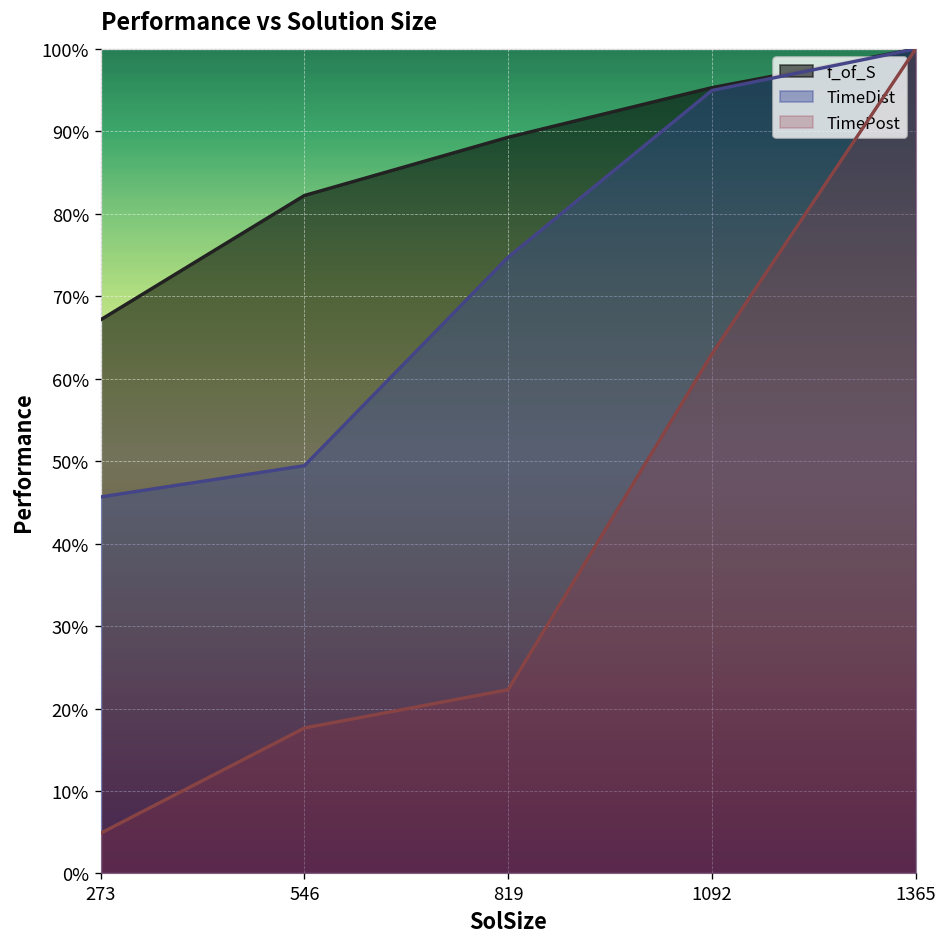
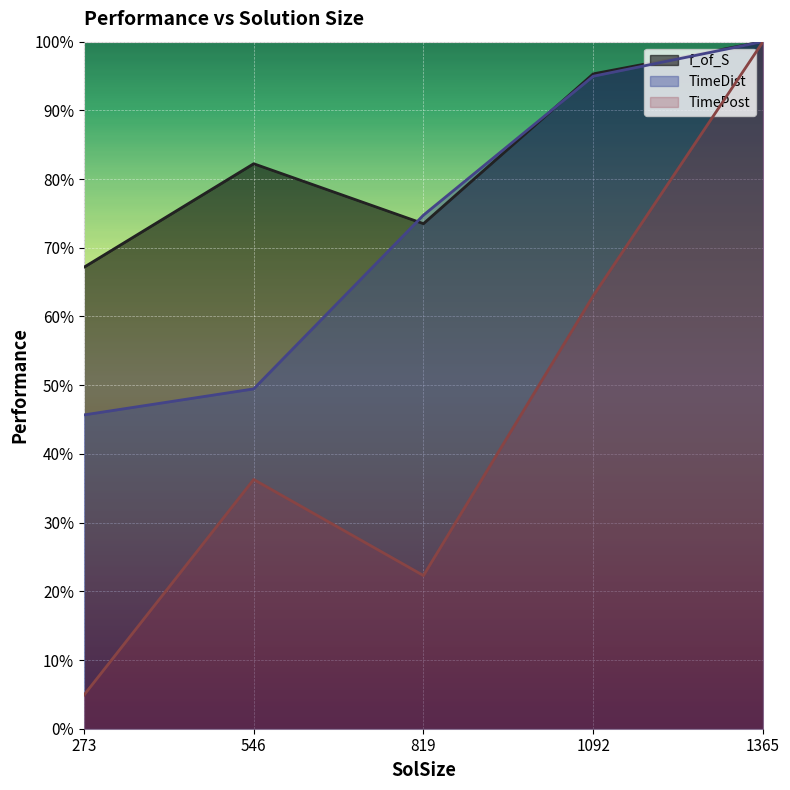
TimePost, 546: 18% -> 36%
f_of_S, 819: 89% -> 74%
